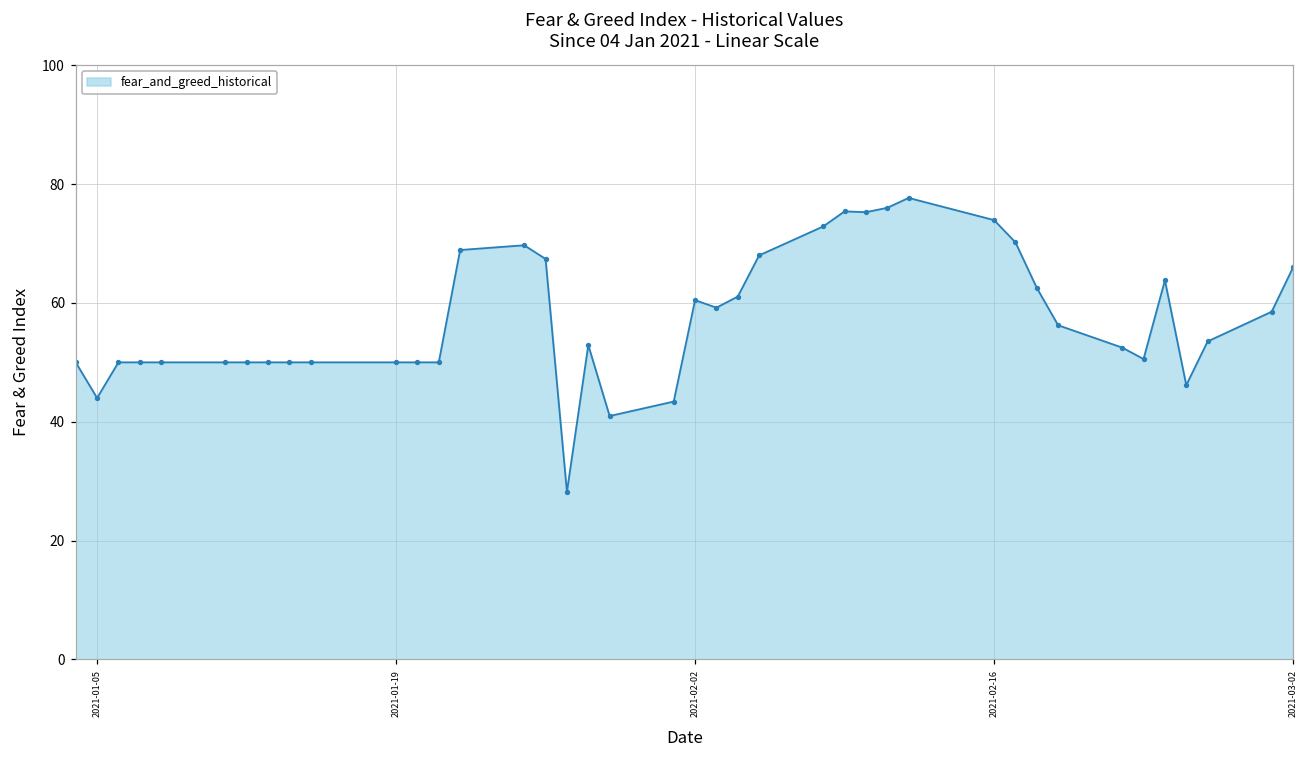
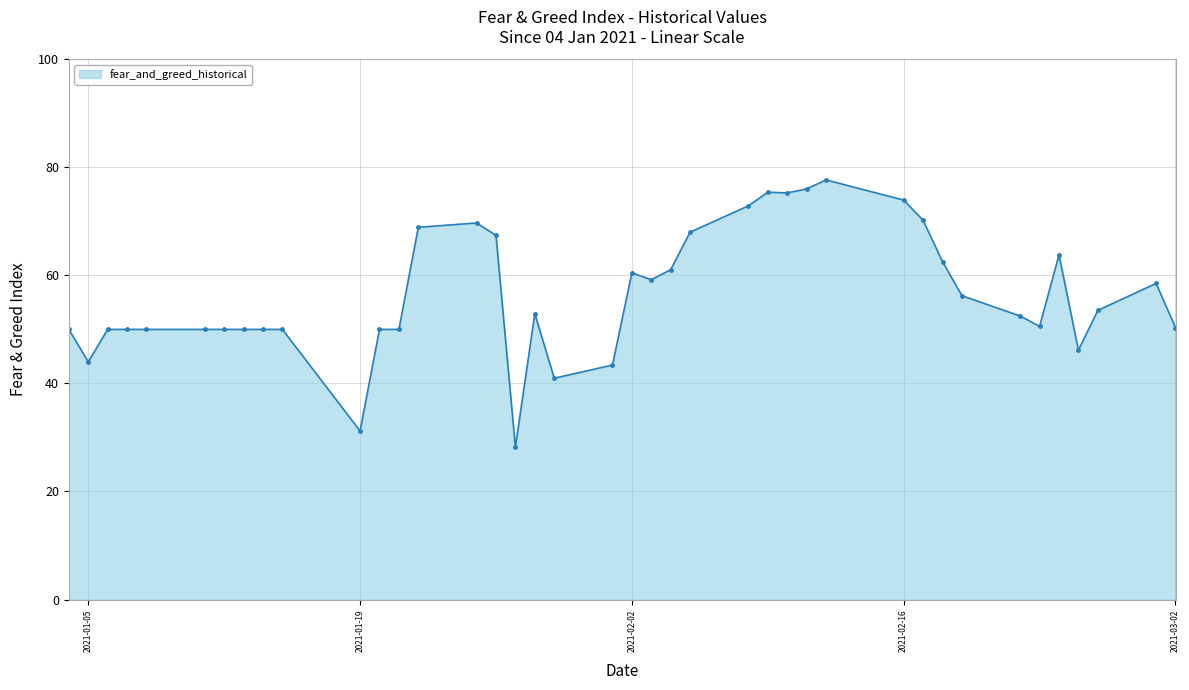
2021-01-19: 50 -> 31
2021-03-02: 66 -> 50
